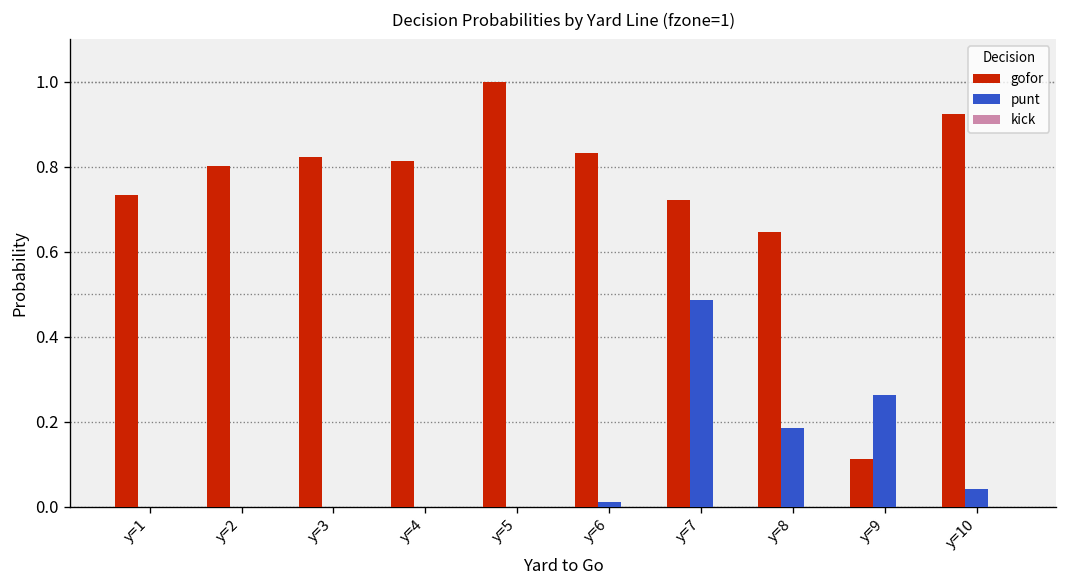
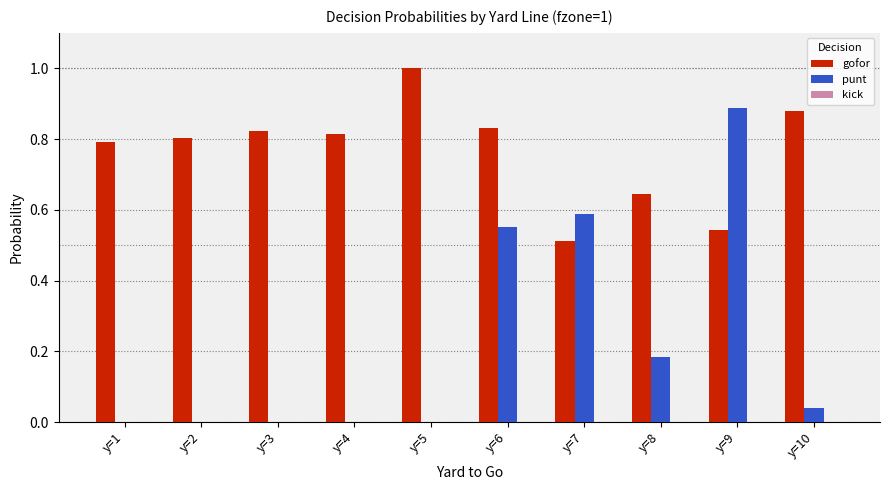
gofor, y=1: 0.73 -> 0.79
punt, y=6: 0.01 -> 0.55
gofor, y=7: 0.72 -> 0.51
punt, y=7: 0.49 -> 0.59
gofor, y=9: 0.11 -> 0.54
punt, y=9: 0.26 -> 0.89
gofor, y=10: 0.92 -> 0.88
